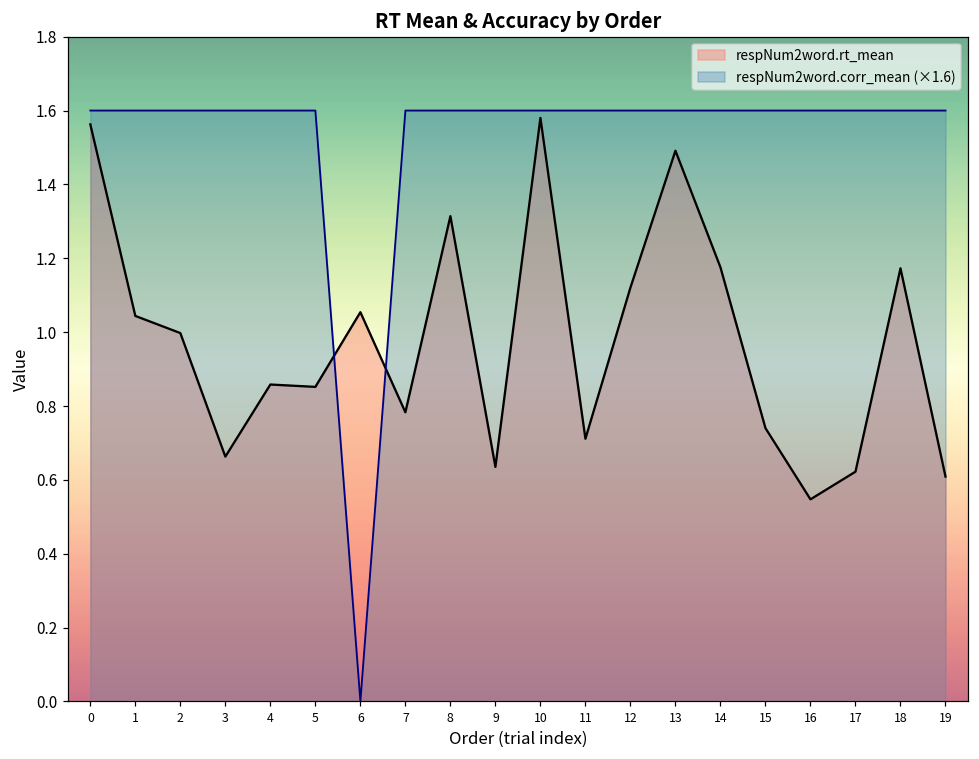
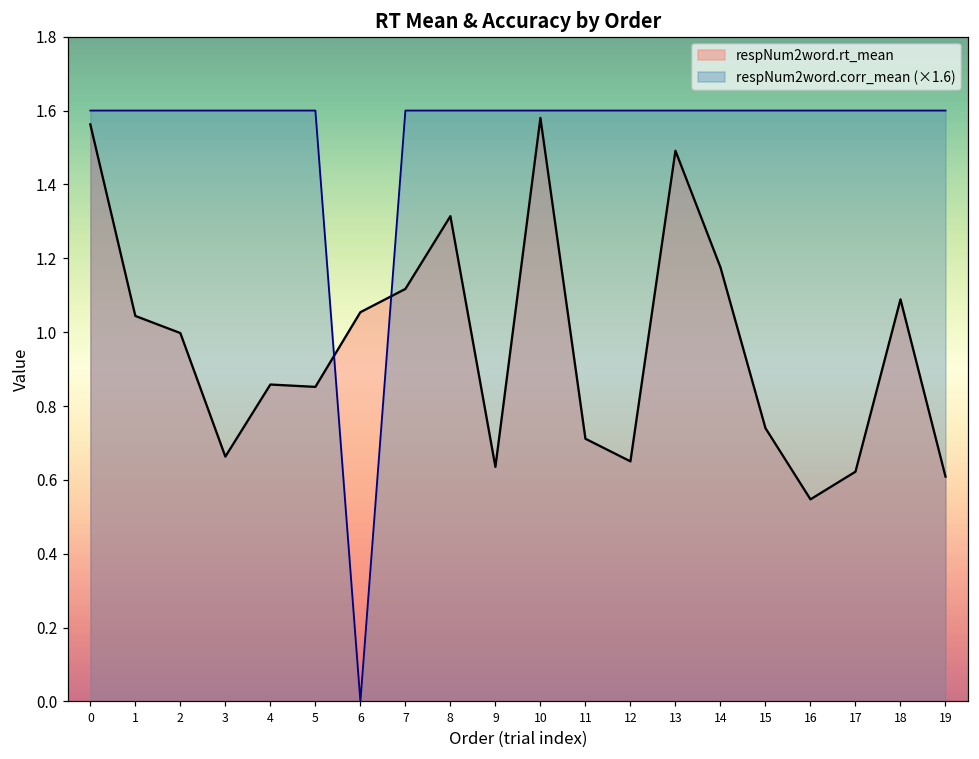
respNum2word.rt_mean, 7: 0.78 -> 1.12
respNum2word.rt_mean, 12: 1.12 -> 0.65
respNum2word.rt_mean, 18: 1.17 -> 1.09
